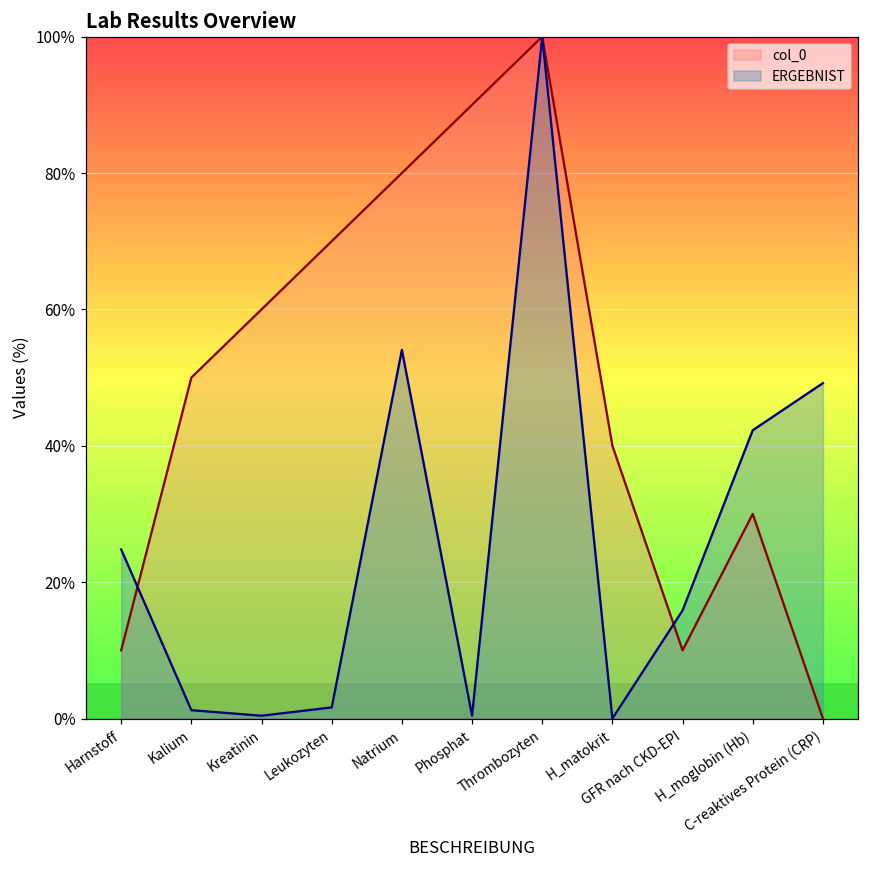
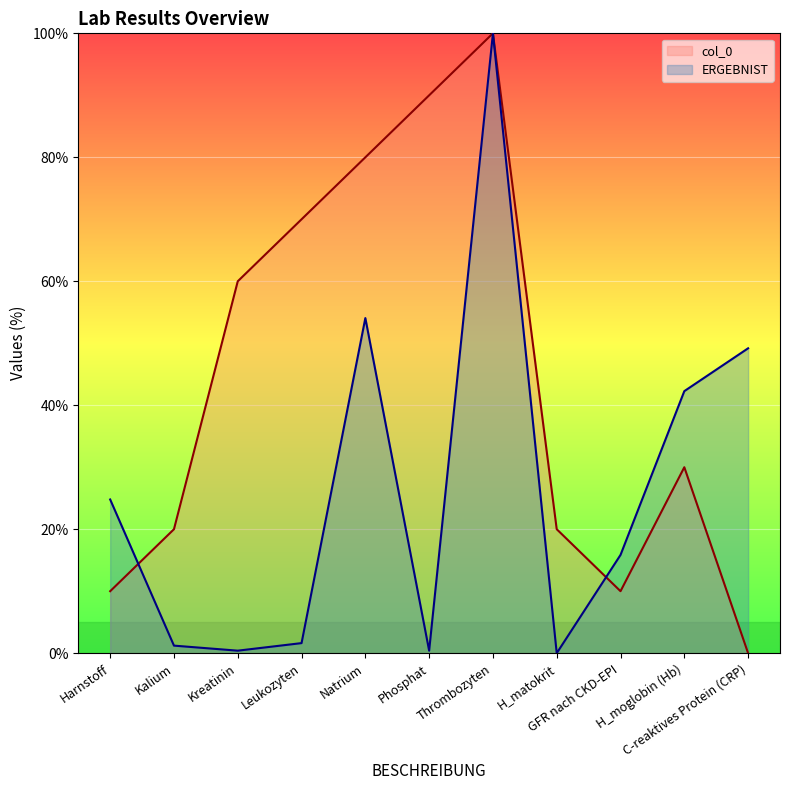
col_0, Kalium: 50% -> 20%
col_0, H_matokrit: 40% -> 20%
